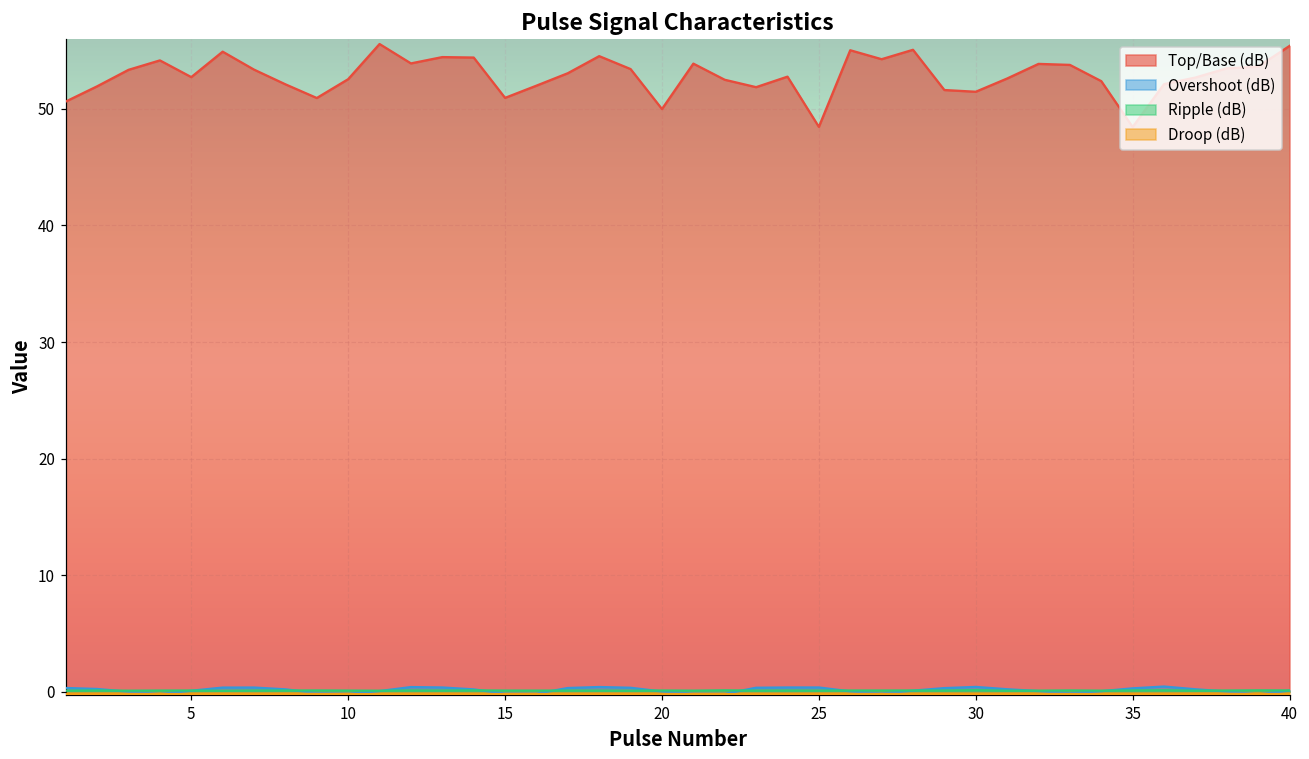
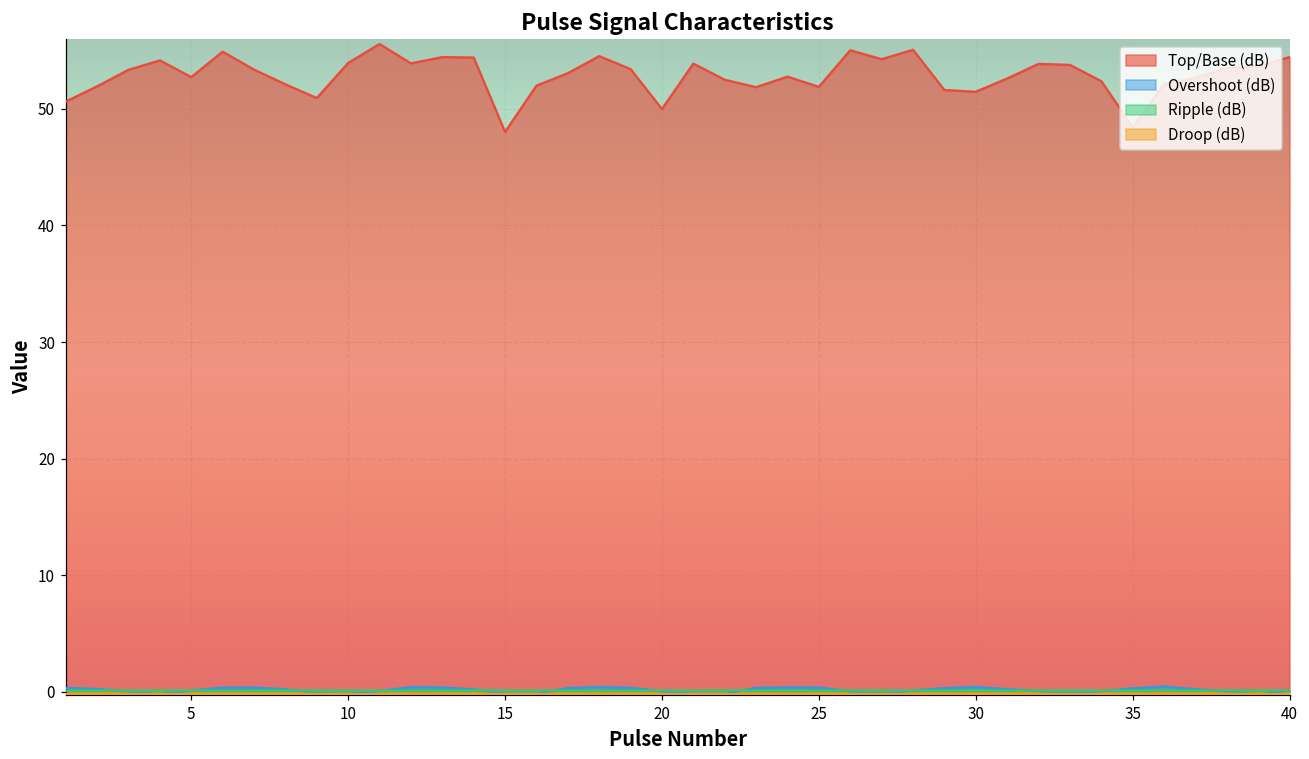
Top/Base (dB), 10: 52.5 -> 53.9
Top/Base (dB), 15: 50.9 -> 48.0
Top/Base (dB), 25: 48.5 -> 51.9
Top/Base (dB), 40: 55.4 -> 54.4
